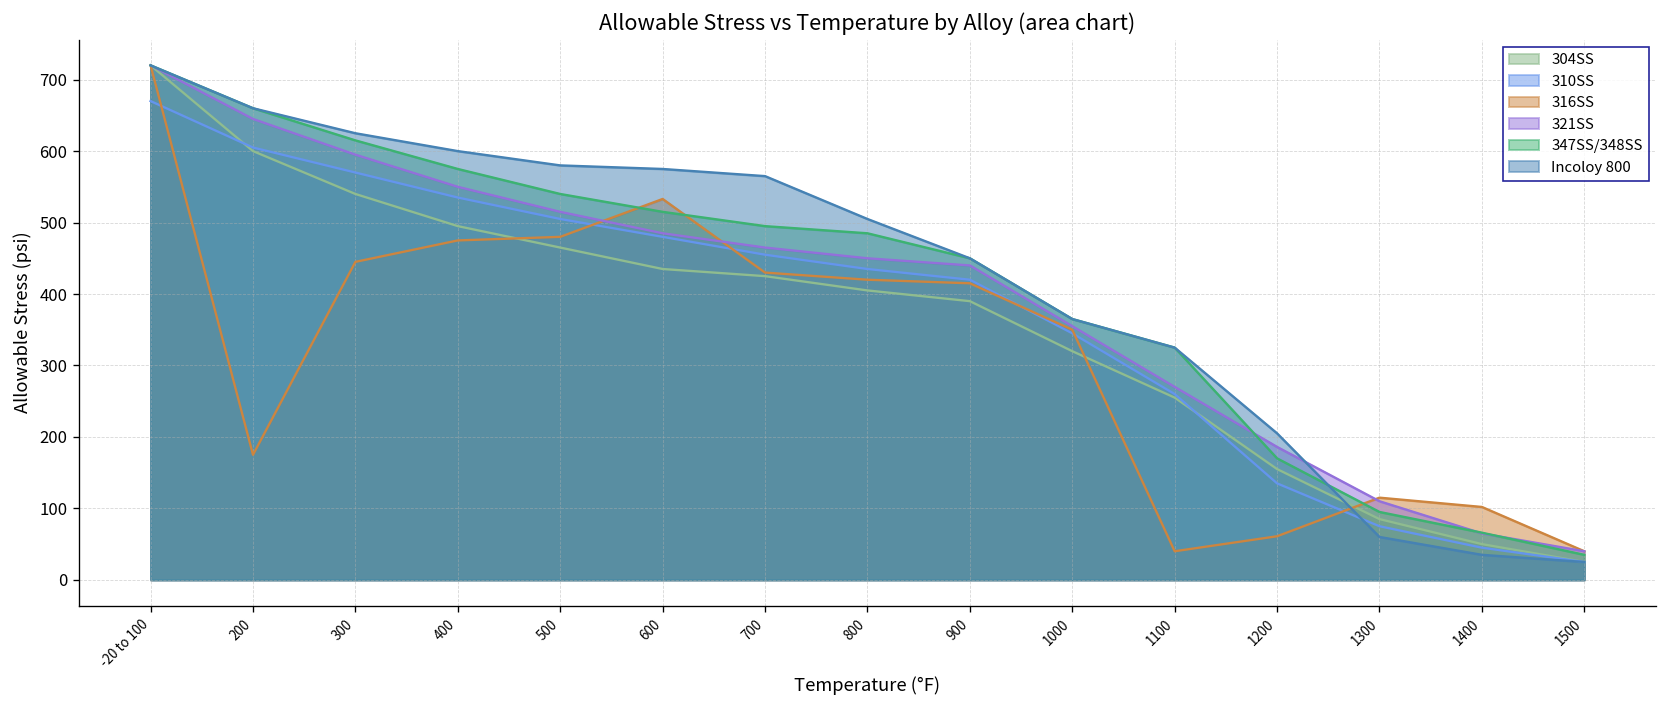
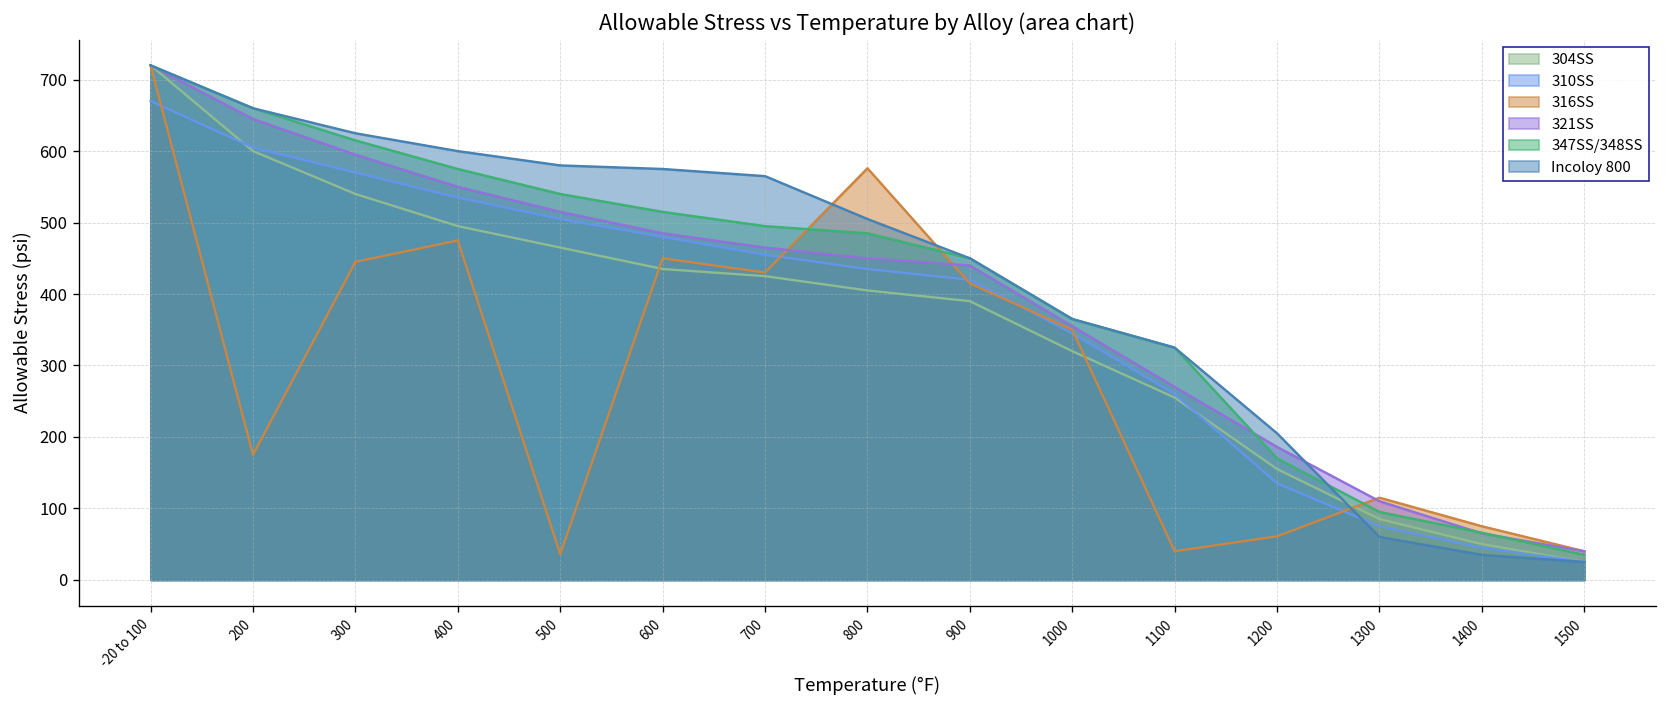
316SS, 500: 480 -> 40
316SS, 600: 530 -> 450
316SS, 800: 420 -> 580
316SS, 1400: 100 -> 80
